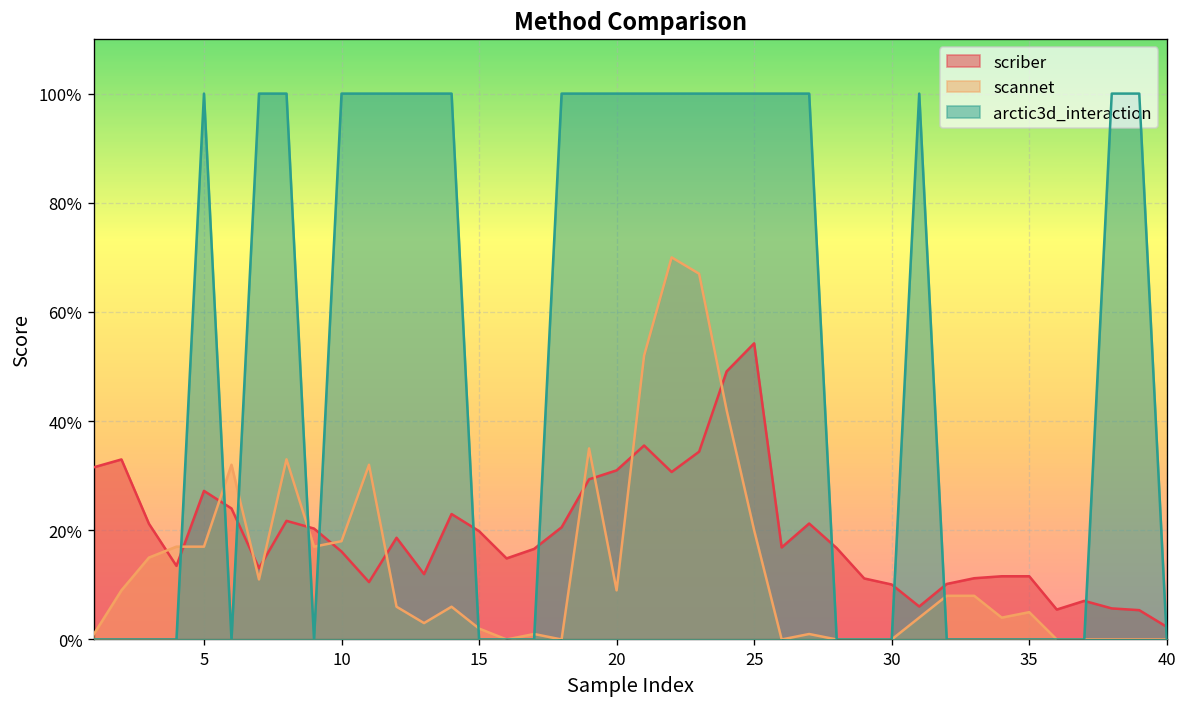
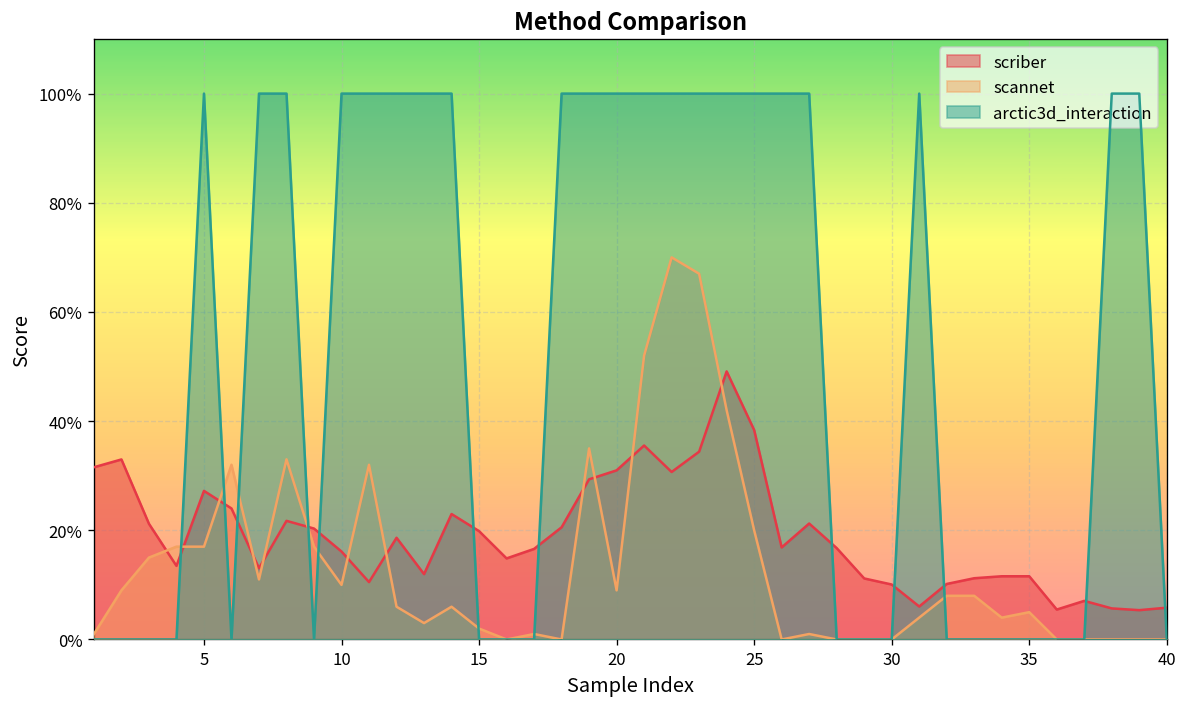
scannet, 10: 18% -> 10%
scriber, 25: 54% -> 38%
scriber, 40: 2% -> 6%
